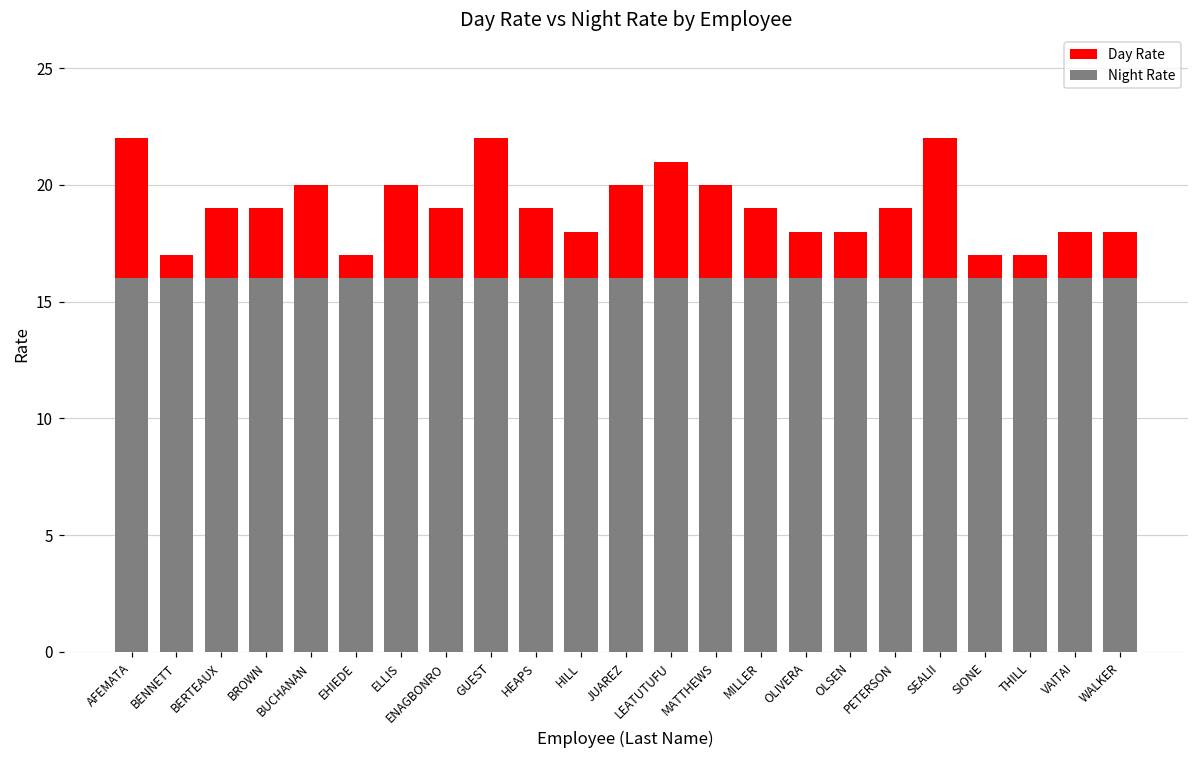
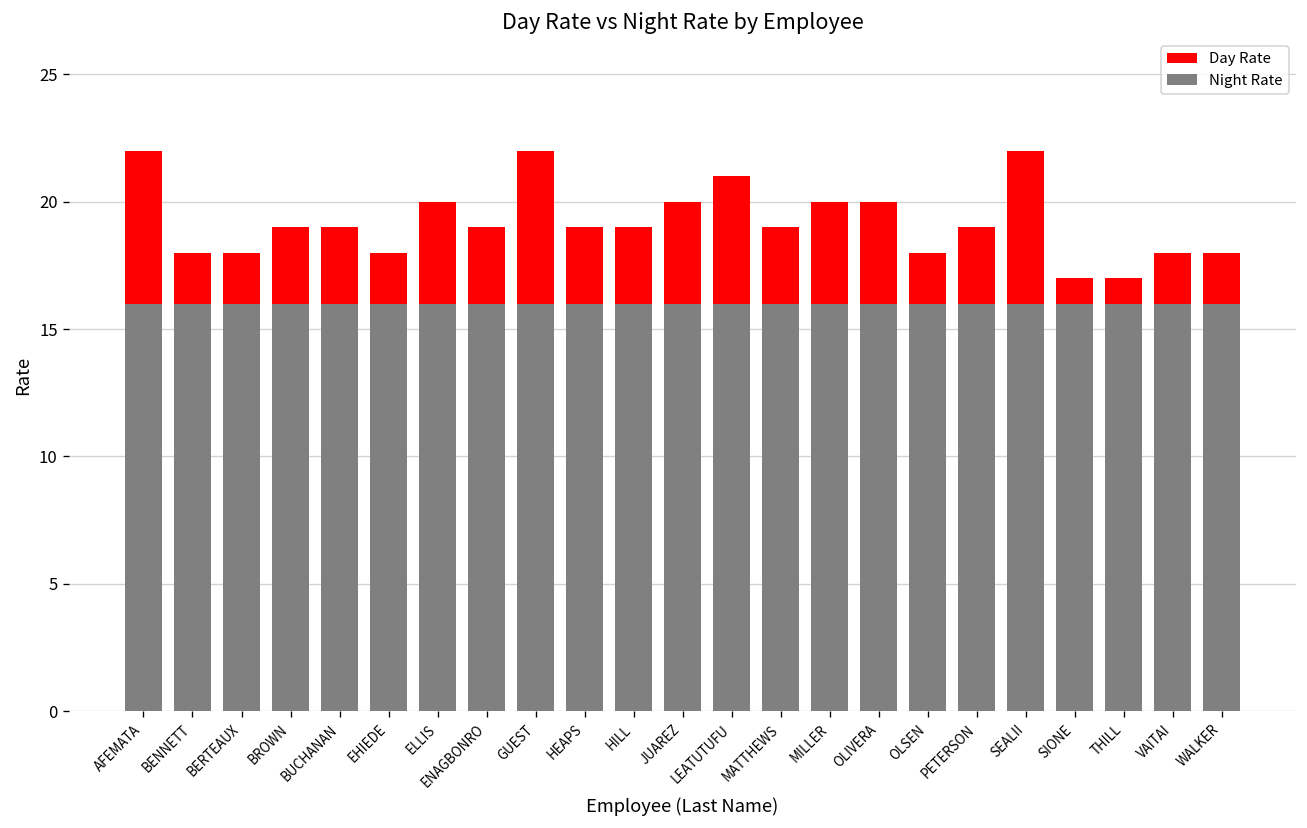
Day Rate, BENNETT: 17 -> 18
Day Rate, BERTEAUX: 19 -> 18
Day Rate, BUCHANAN: 20 -> 19
Day Rate, EHIEDE: 17 -> 18
Day Rate, HILL: 18 -> 19
Day Rate, MATTHEWS: 20 -> 19
Day Rate, MILLER: 19 -> 20
Day Rate, OLIVERA: 18 -> 20
